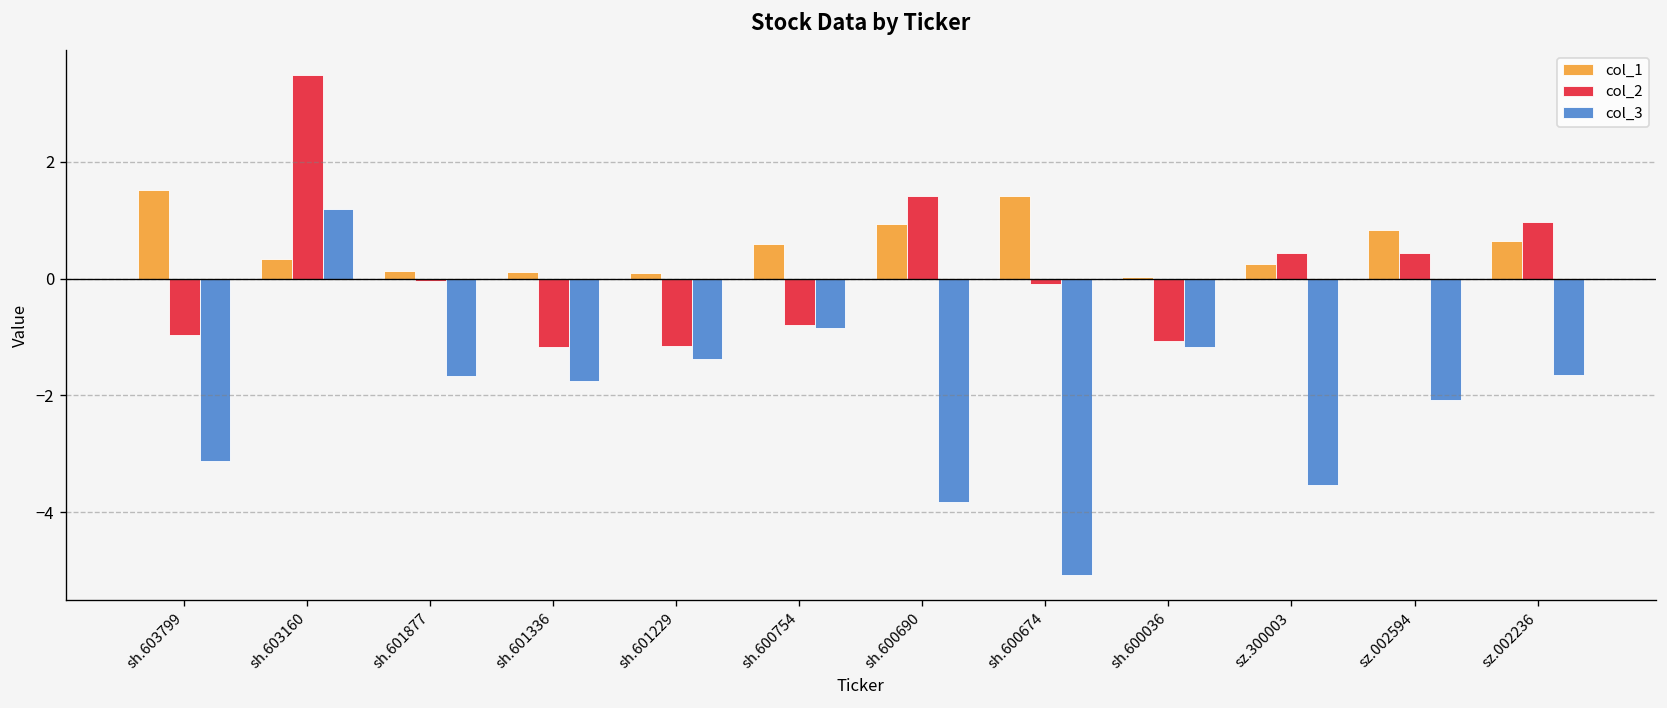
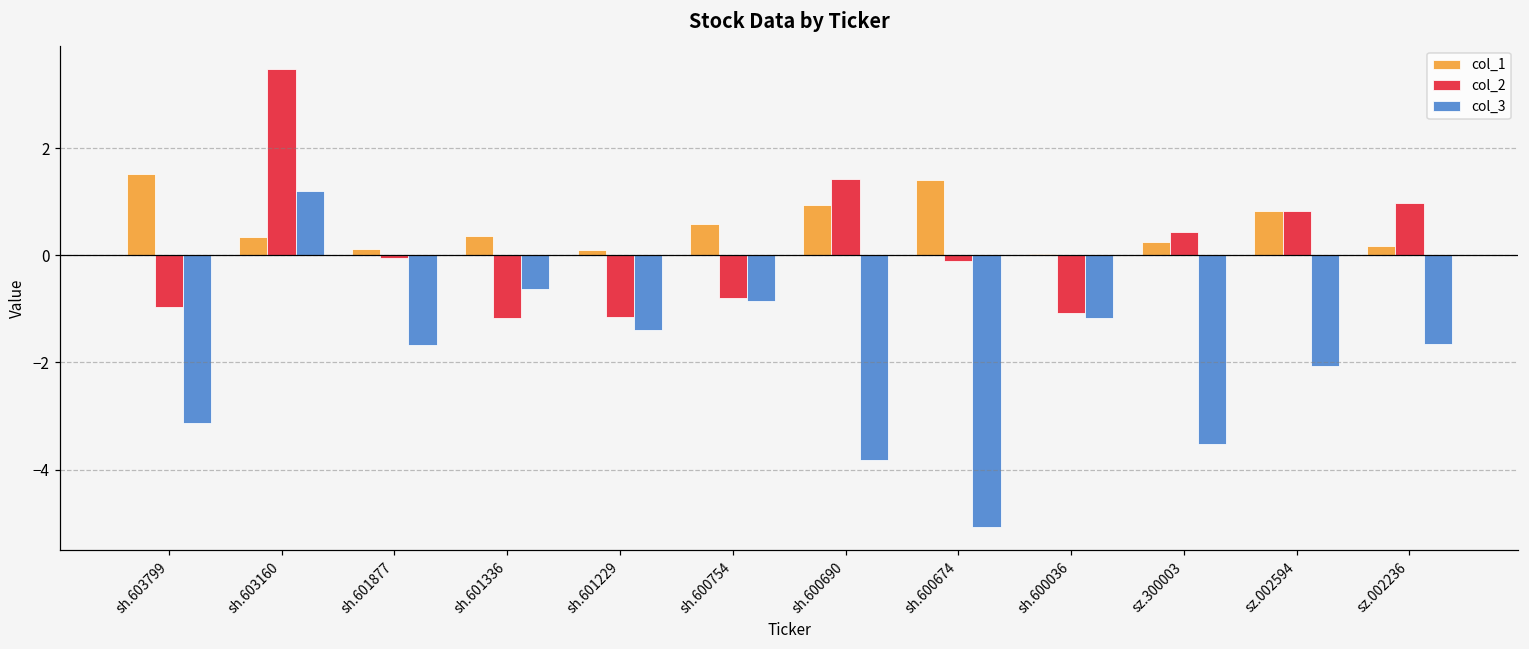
col_1, sh.601336: 0.1 -> 0.4
col_3, sh.601336: -1.8 -> -0.6
col_2, sz.002594: 0.4 -> 0.8
col_1, sz.002236: 0.7 -> 0.2
